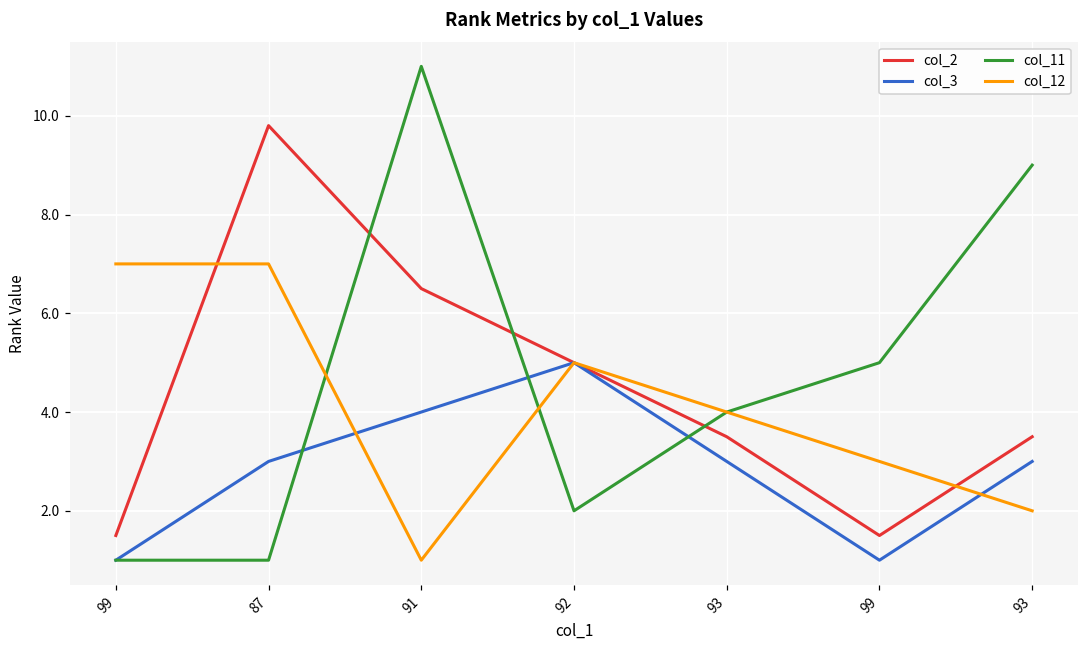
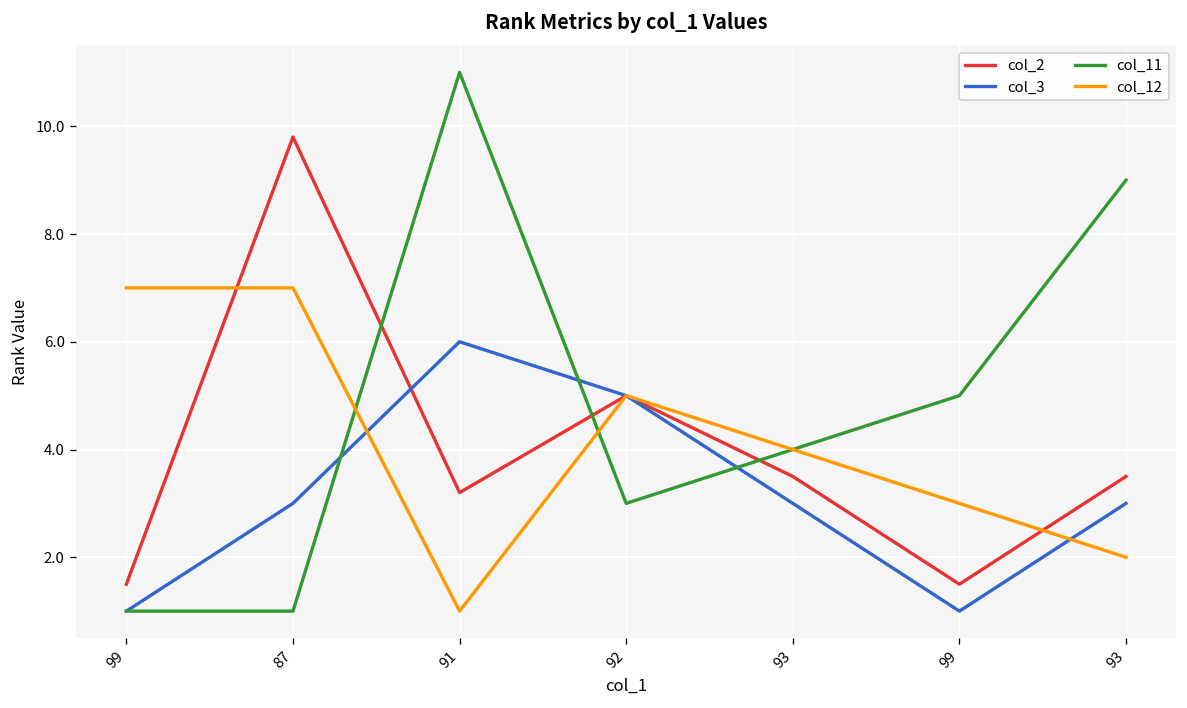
col_2, 91: 6.5 -> 3.2
col_3, 91: 4 -> 6
col_11, 92: 2 -> 3
